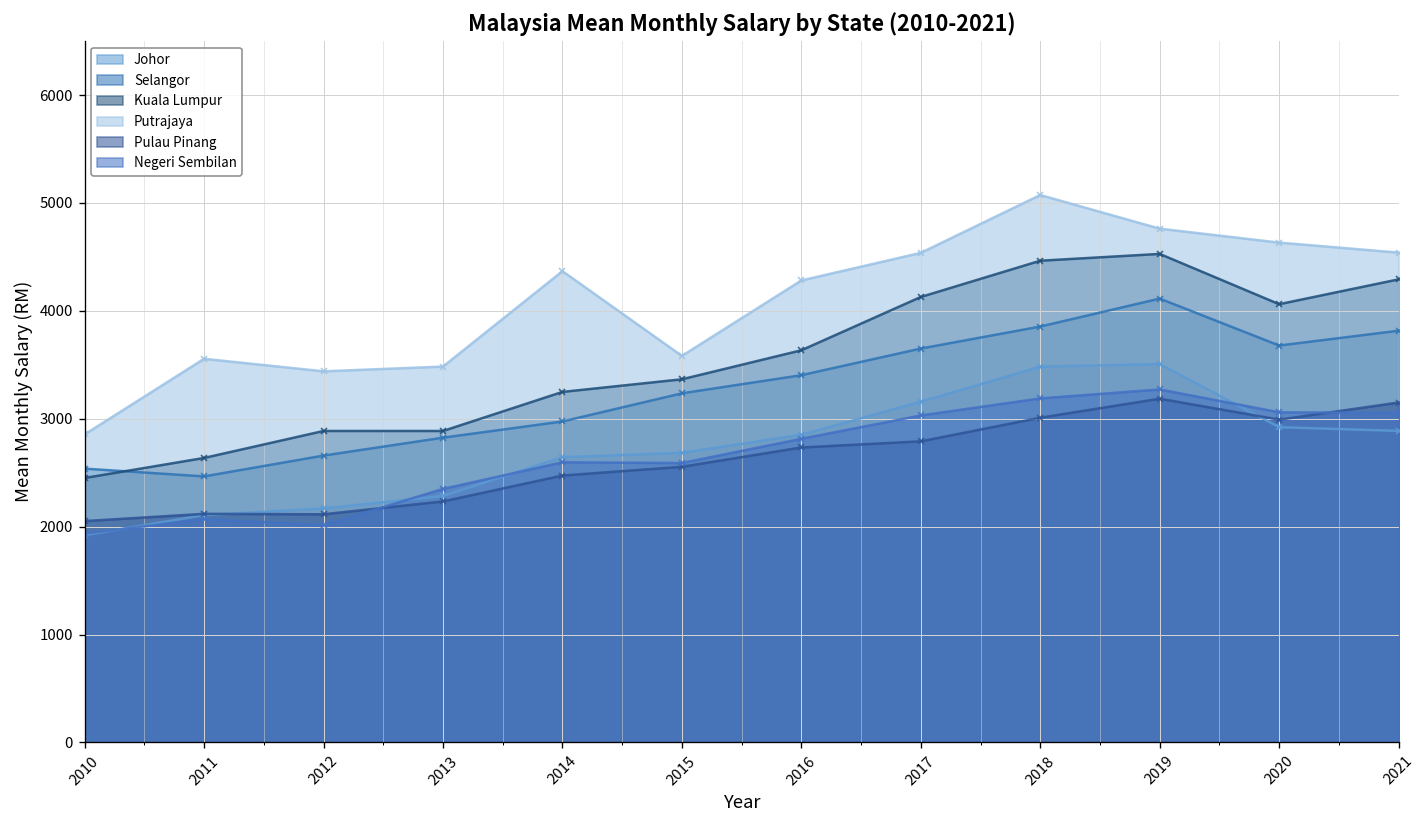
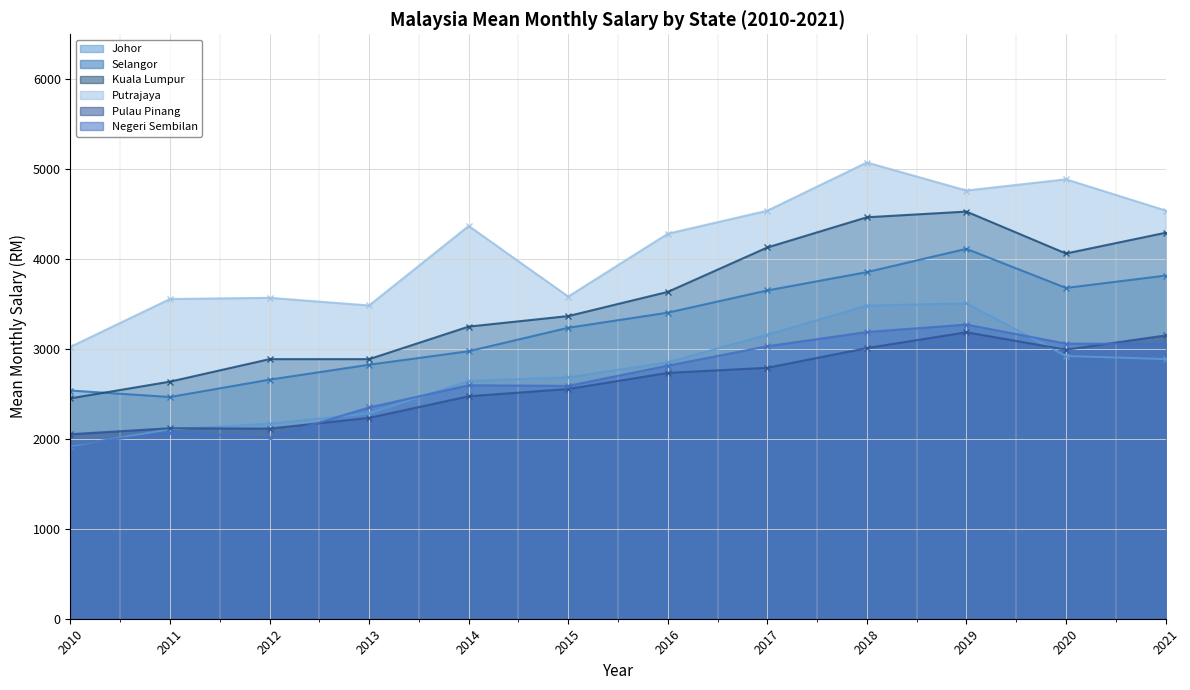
Putrajaya, 2010: 2900 -> 3000
Putrajaya, 2012: 3400 -> 3600
Putrajaya, 2020: 4600 -> 4900
